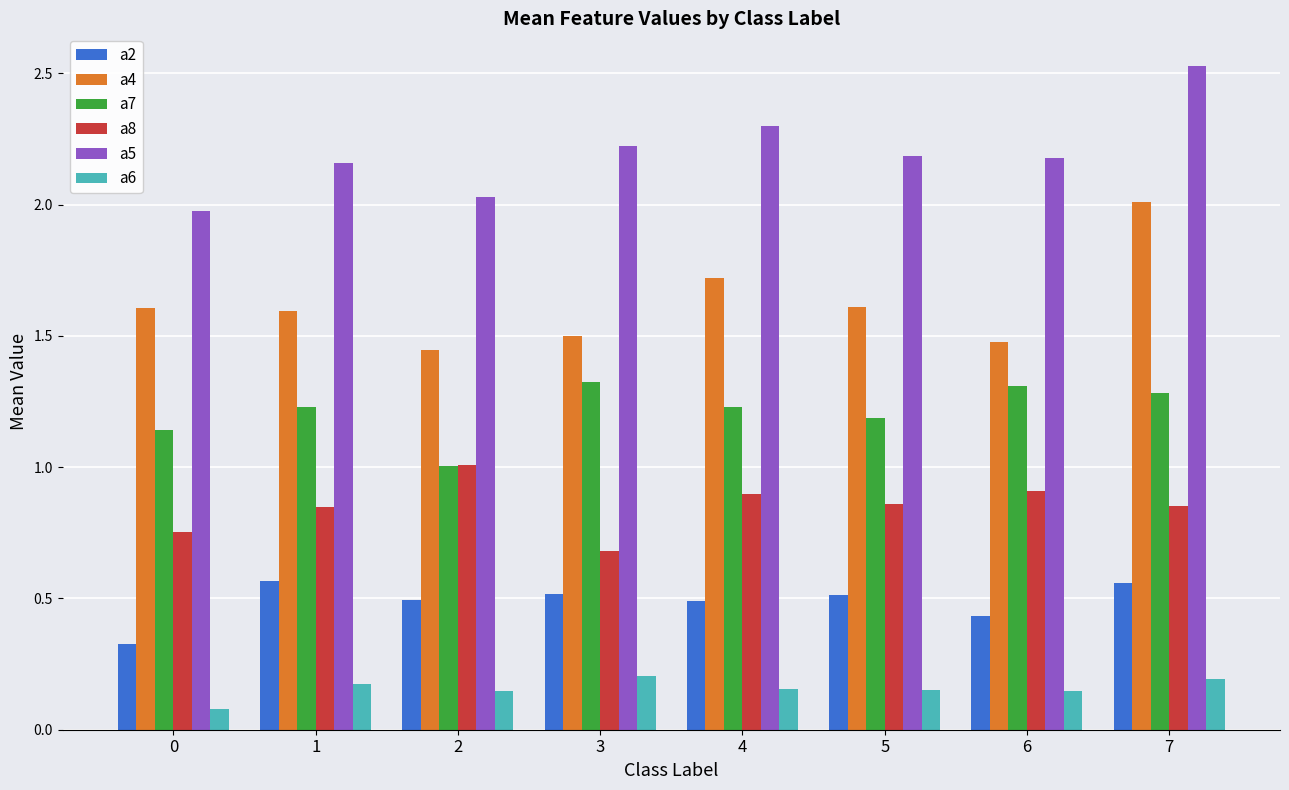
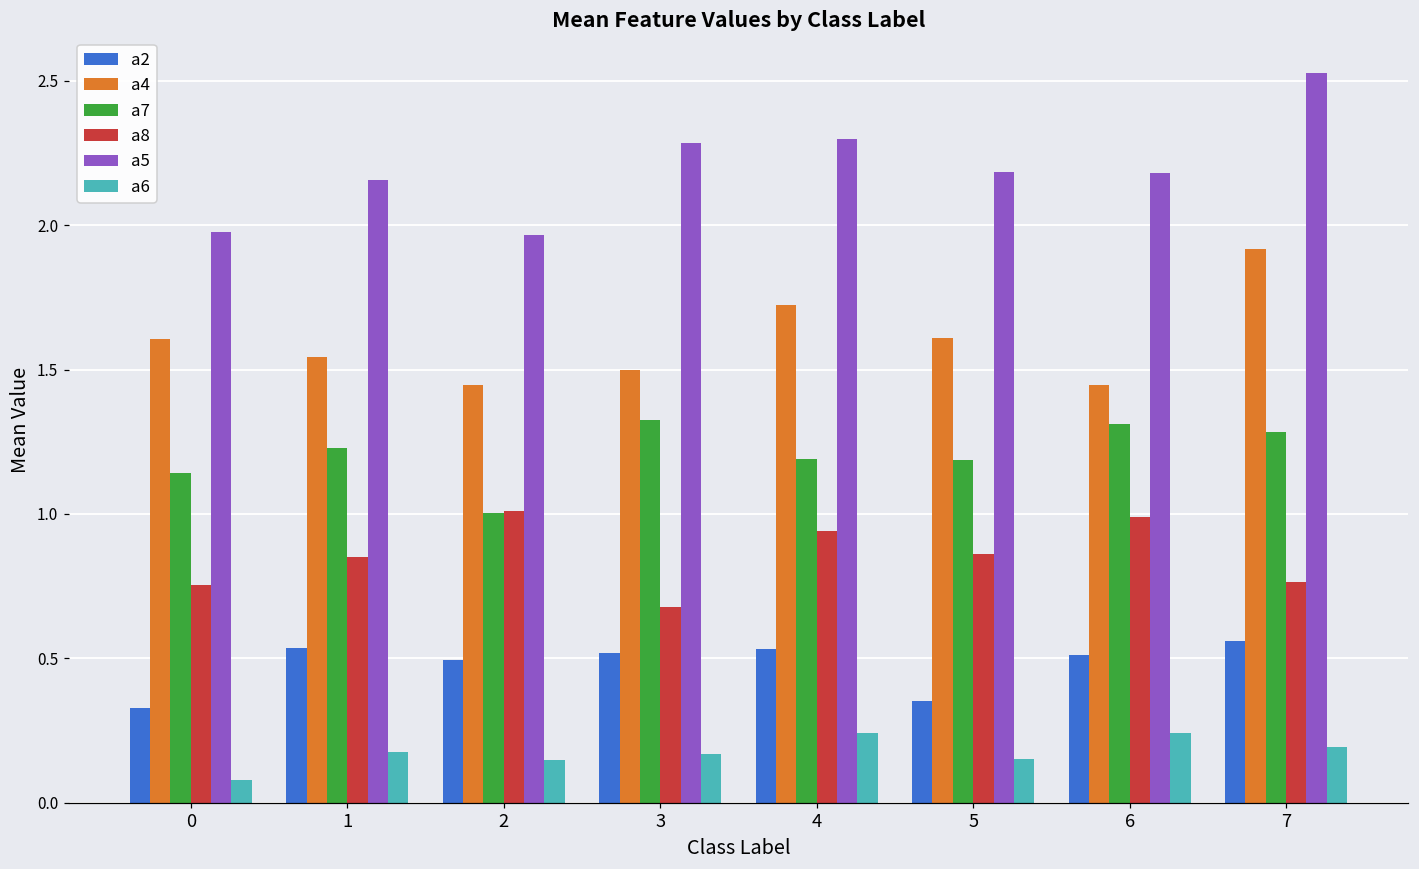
a2, 1: 0.57 -> 0.54
a4, 1: 1.60 -> 1.54
a5, 2: 2.03 -> 1.97
a5, 3: 2.22 -> 2.29
a6, 3: 0.20 -> 0.17
a2, 4: 0.49 -> 0.53
a7, 4: 1.23 -> 1.19
a8, 4: 0.90 -> 0.94
a6, 4: 0.16 -> 0.24
a2, 5: 0.51 -> 0.35
a2, 6: 0.43 -> 0.51
a4, 6: 1.48 -> 1.44
a8, 6: 0.91 -> 0.99
a6, 6: 0.15 -> 0.24
a4, 7: 2.01 -> 1.92
a8, 7: 0.85 -> 0.76
